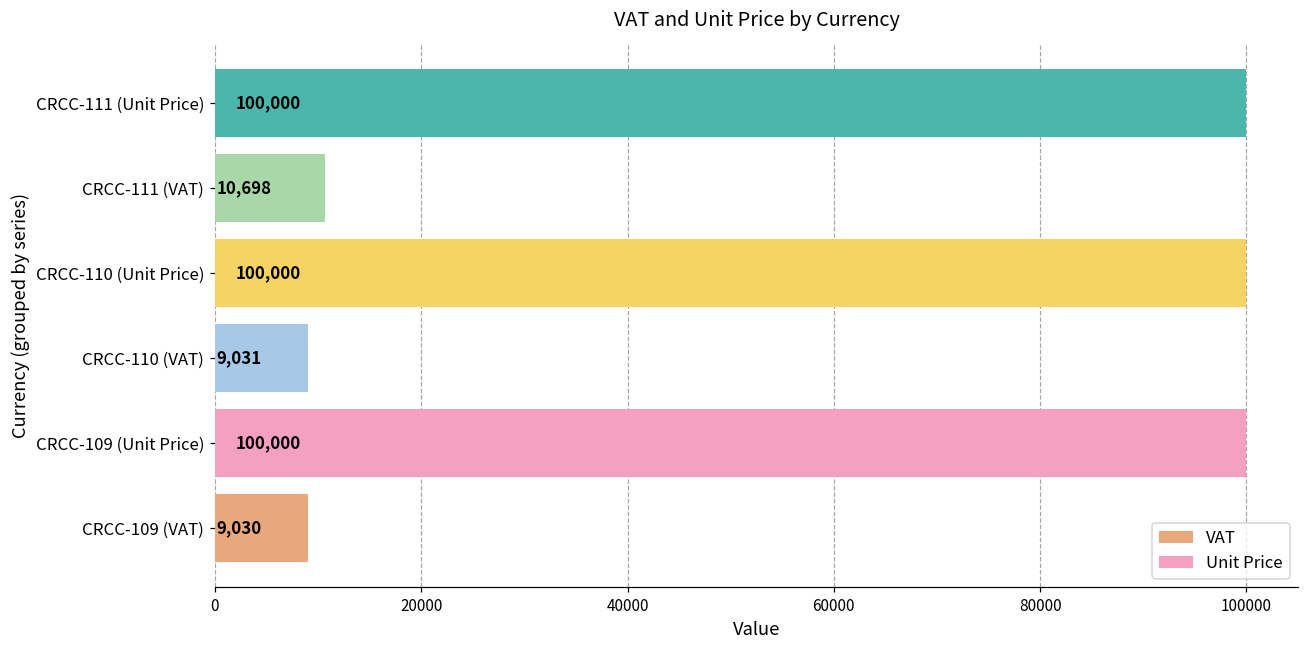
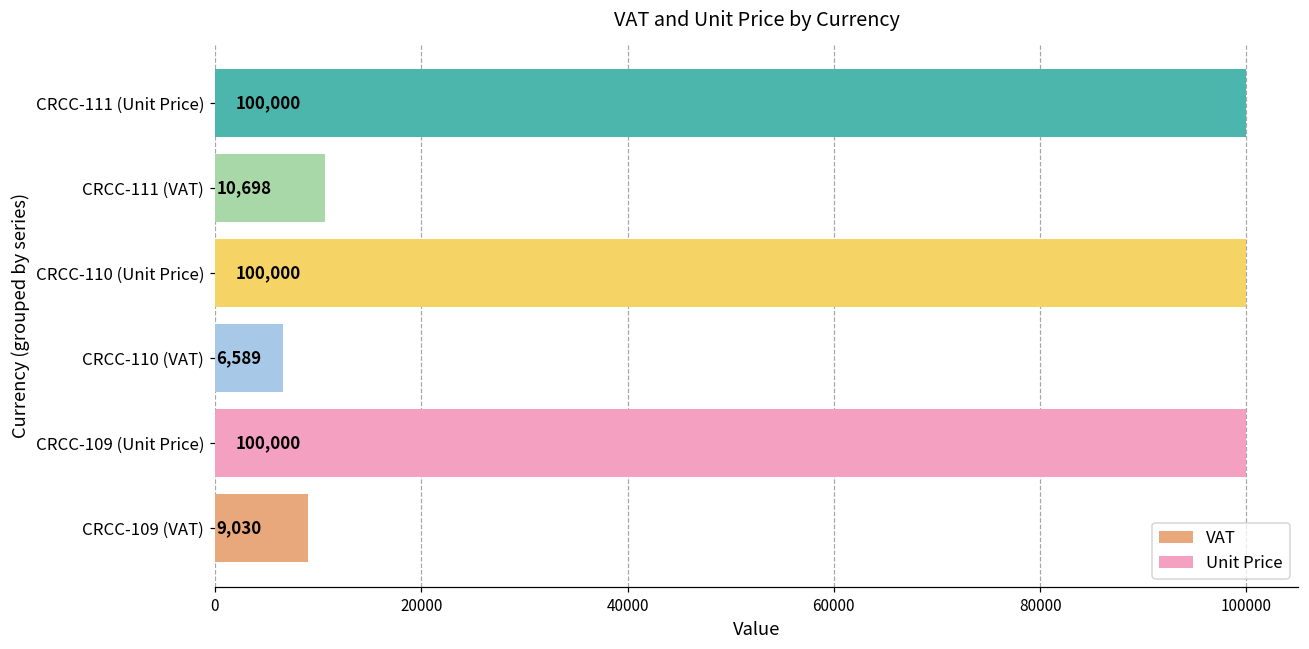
VAT, CRCC-110 (VAT): 9,031 -> 6,589
